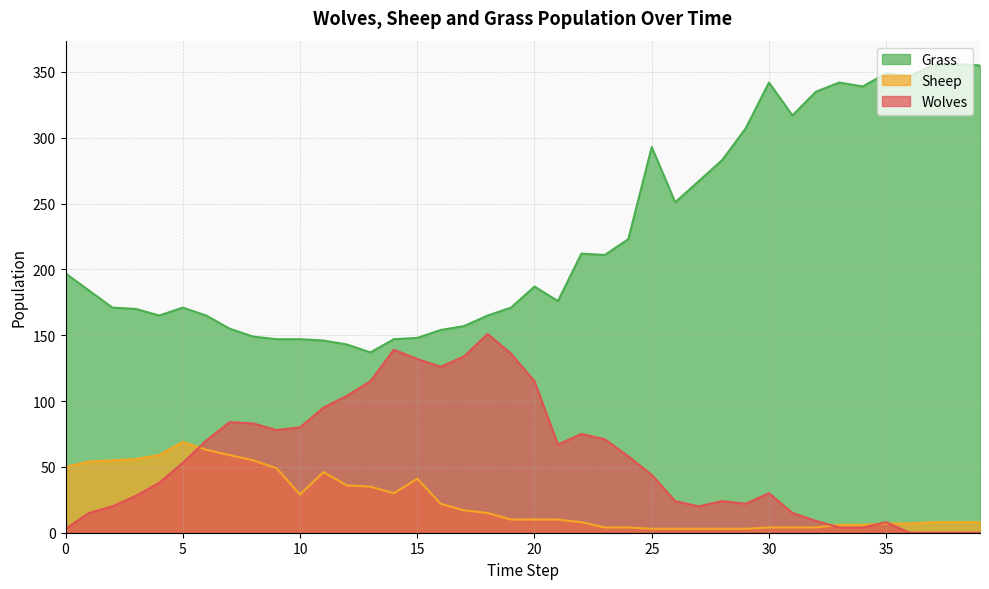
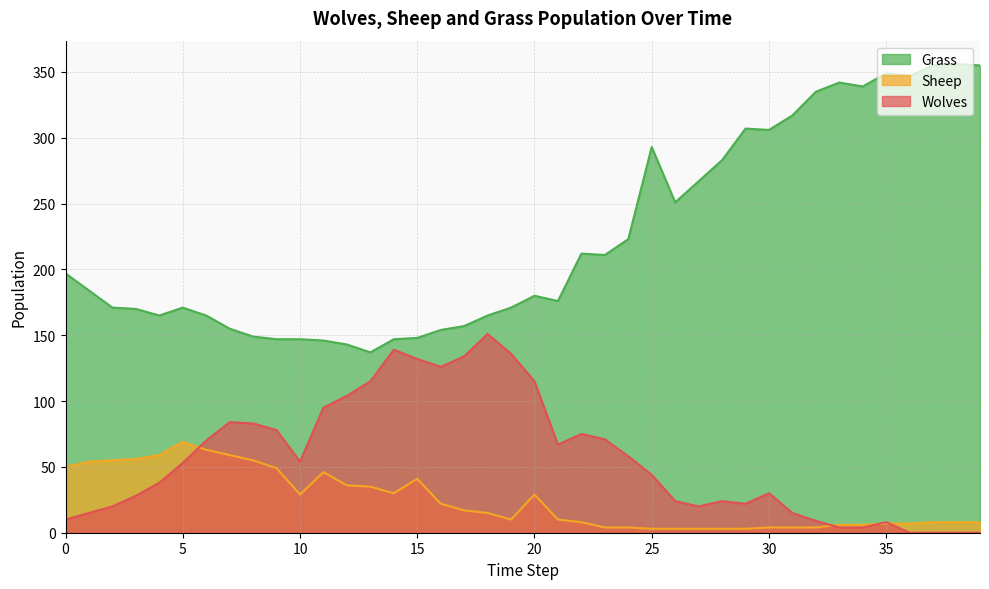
Wolves, 0: 3 -> 10
Wolves, 10: 80 -> 54
Grass, 20: 187 -> 180
Sheep, 20: 10 -> 29
Grass, 30: 342 -> 306
